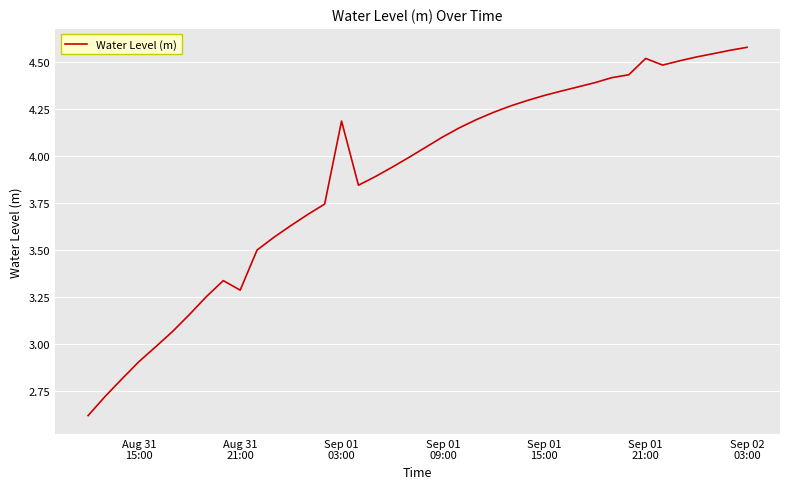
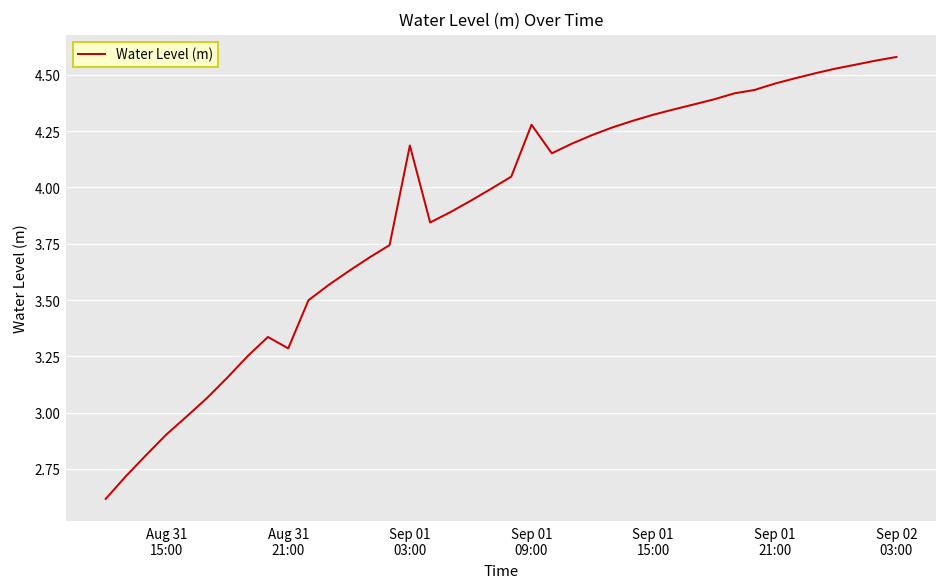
Sep 01 09:00: 4.10 -> 4.28
Sep 01 21:00: 4.52 -> 4.46
